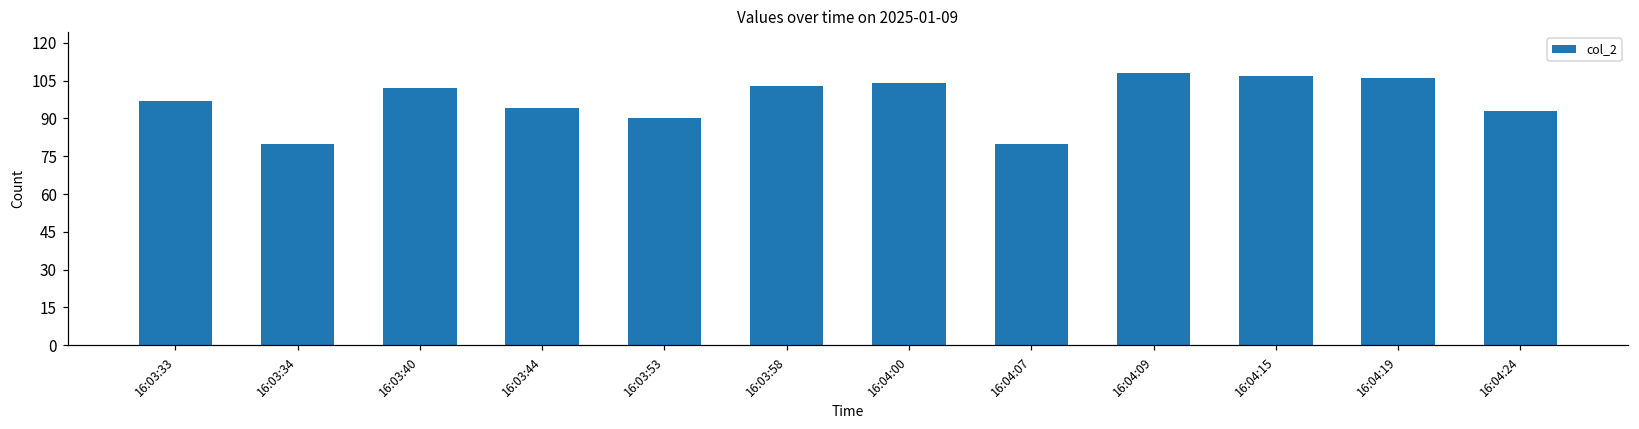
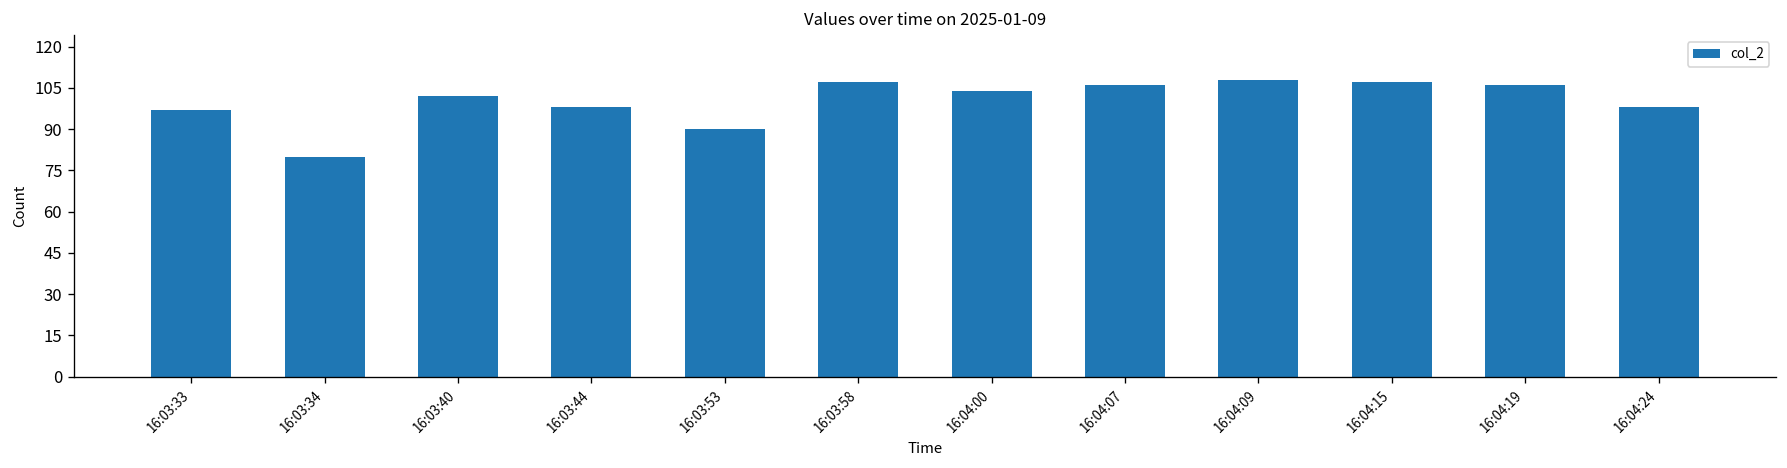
16:03:44: 94 -> 98
16:03:58: 103 -> 107
16:04:07: 80 -> 106
16:04:24: 93 -> 98
